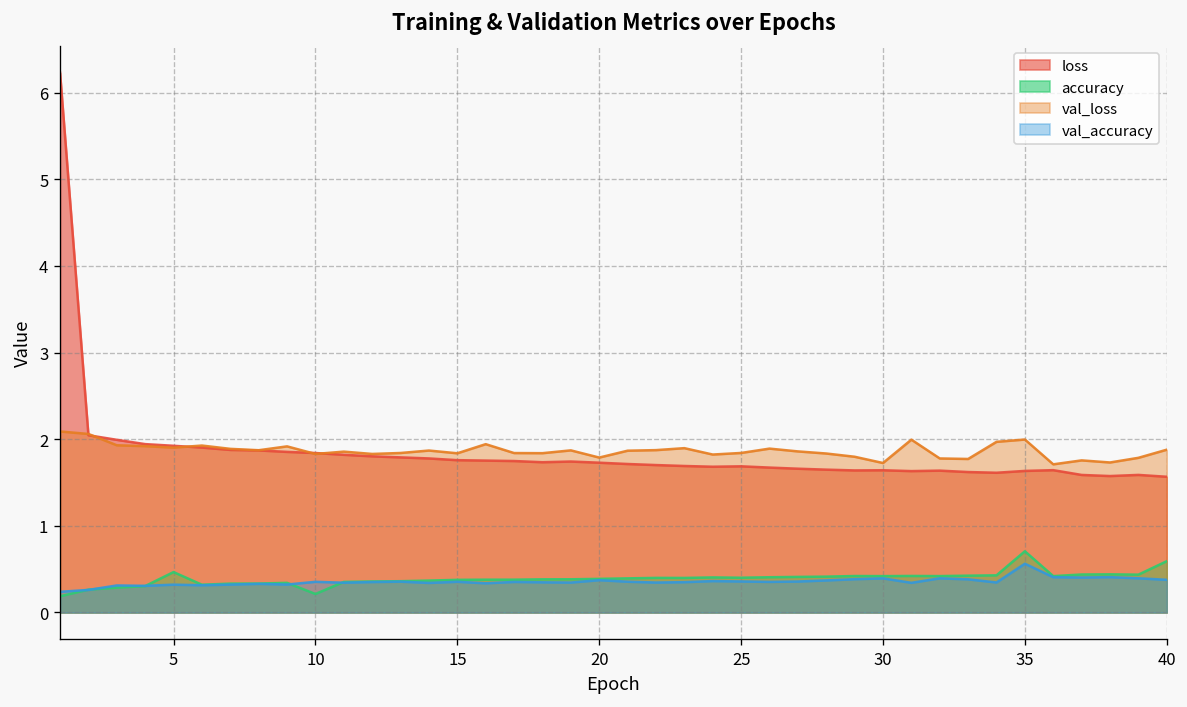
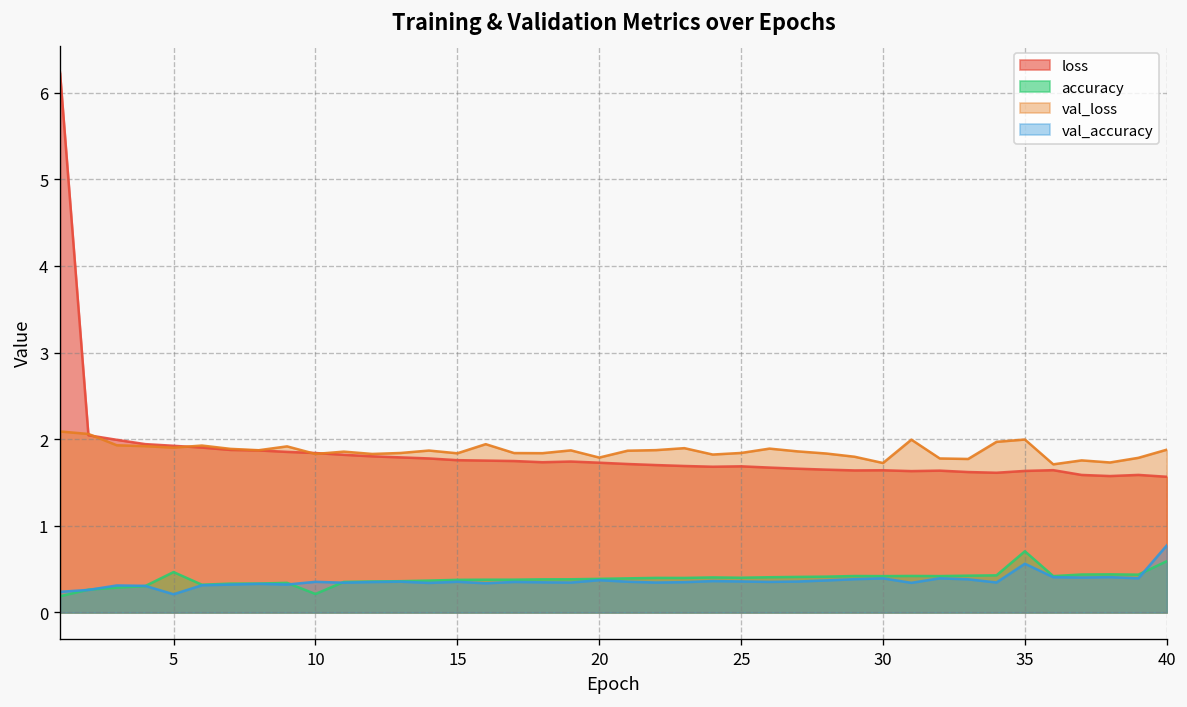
val_accuracy, 5: 0.3 -> 0.2
val_accuracy, 40: 0.4 -> 0.8
